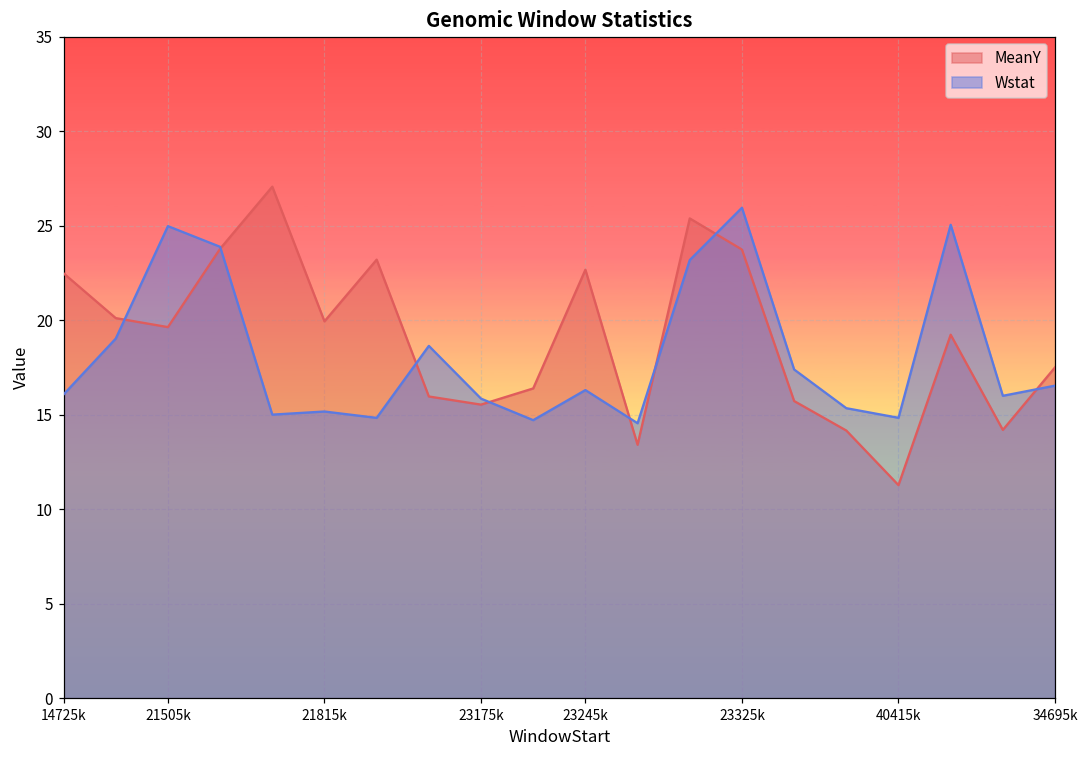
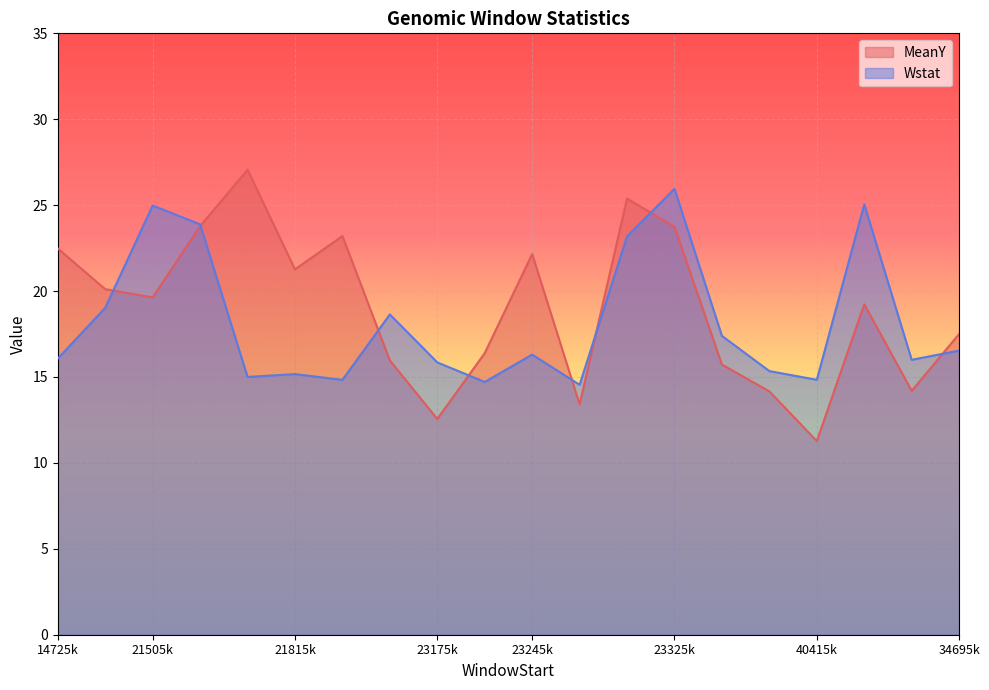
MeanY, 21815k: 19.9 -> 21.3
MeanY, 23175k: 15.5 -> 12.6
MeanY, 23245k: 22.7 -> 22.2
